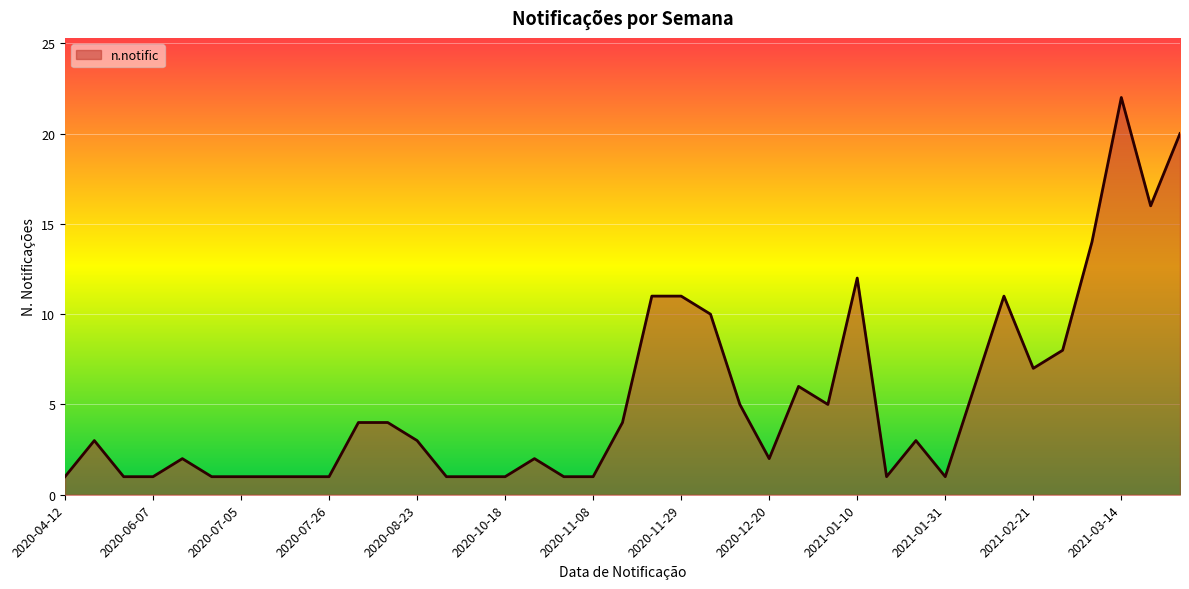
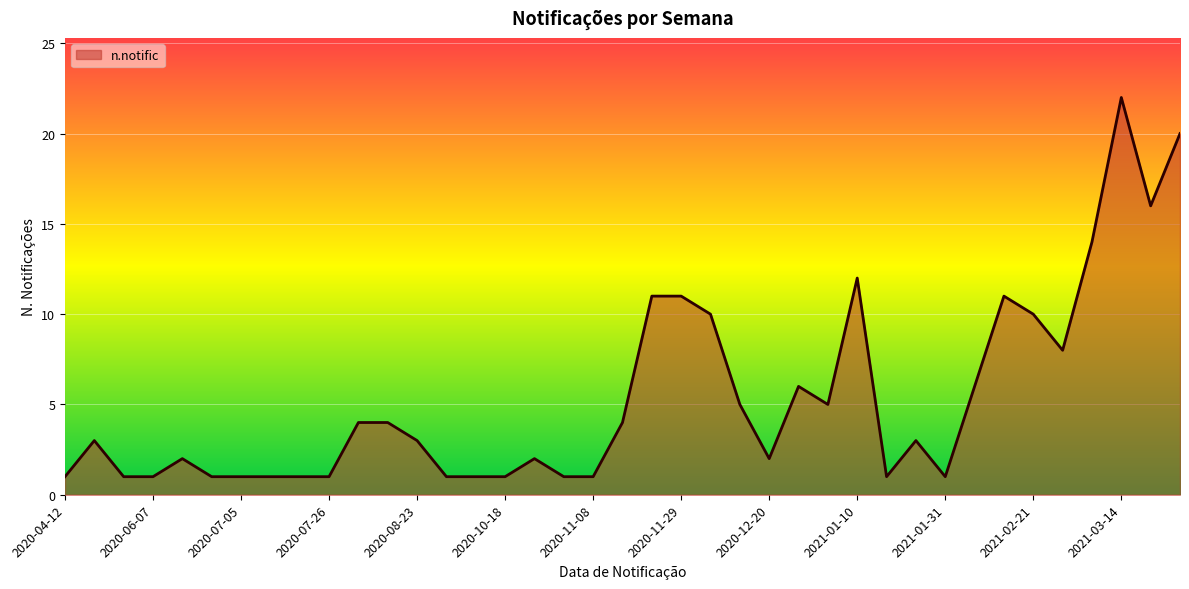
2021-02-21: 7 -> 10
